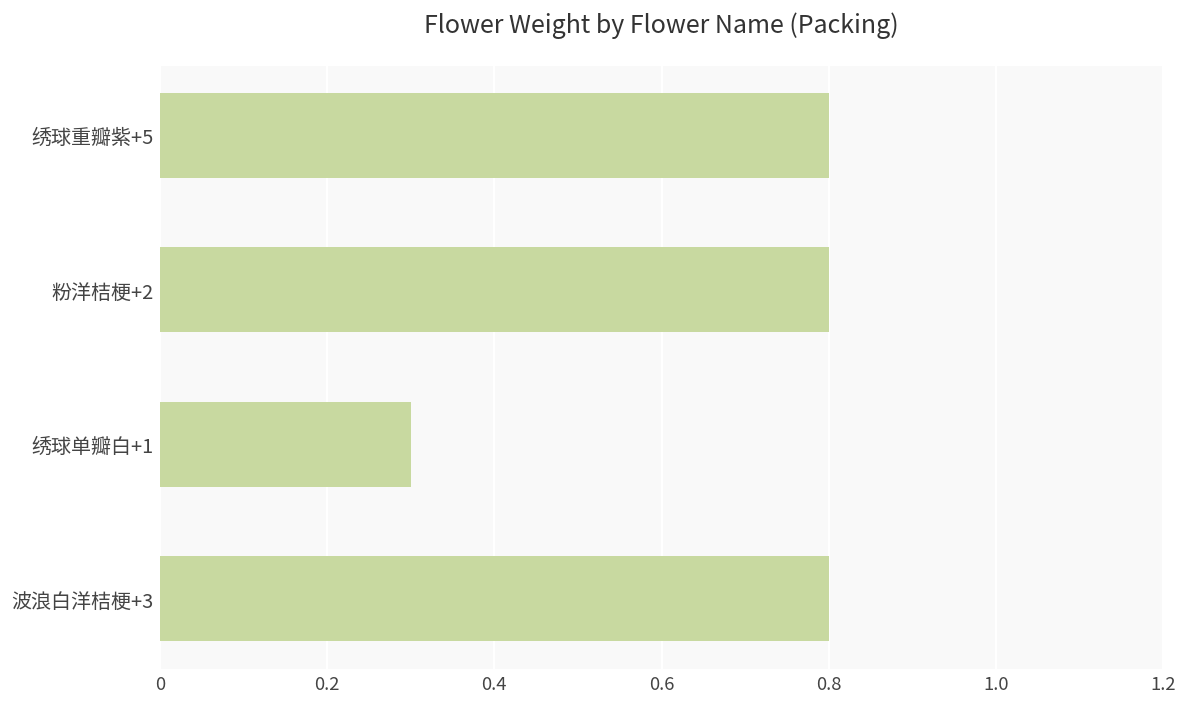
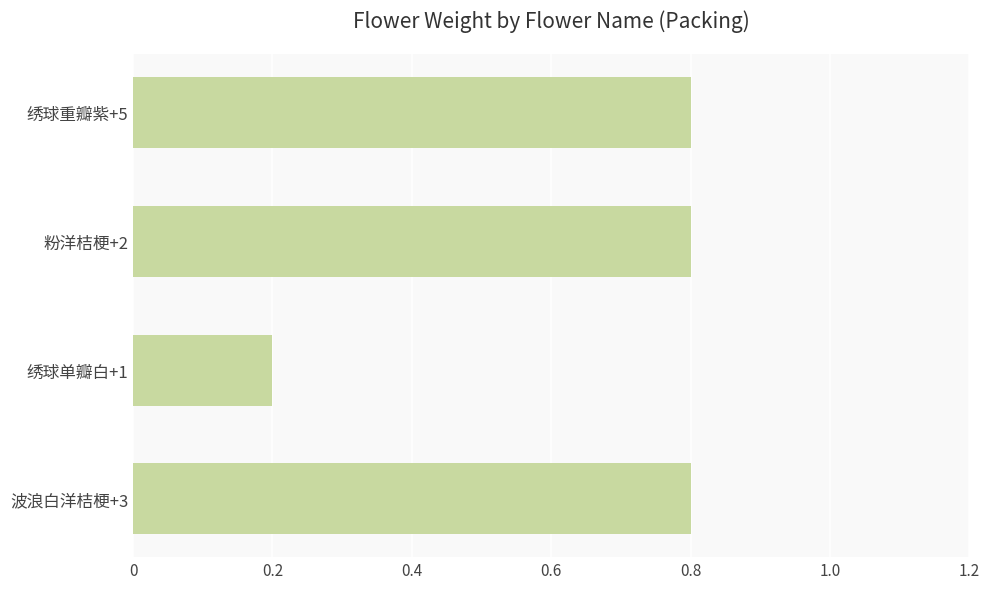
绣球单瓣白+1: 0.3 -> 0.2
